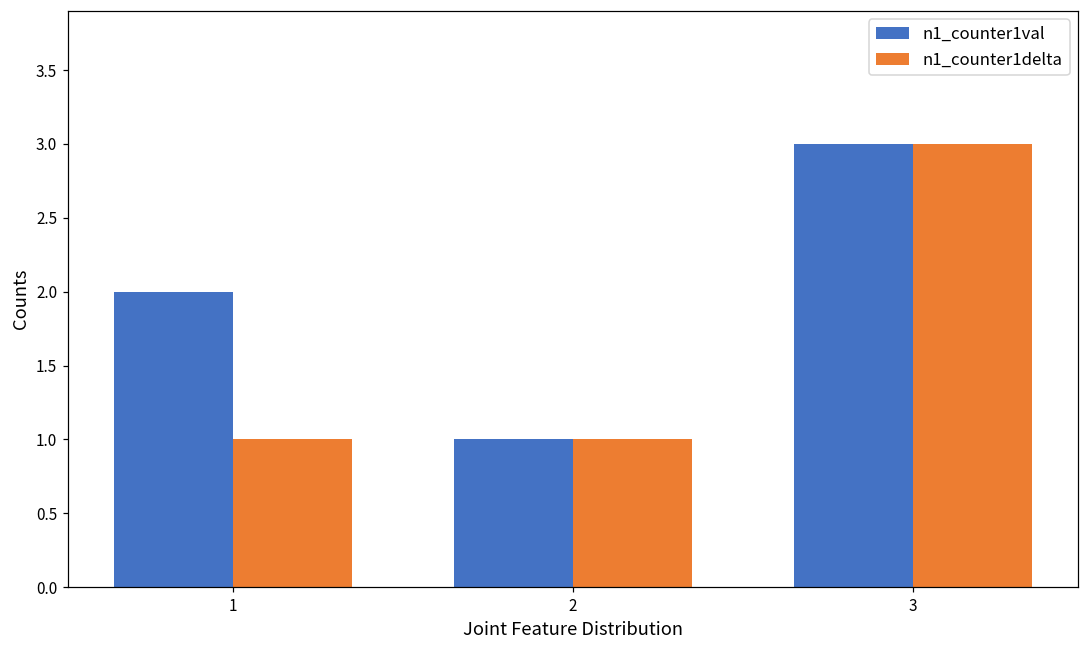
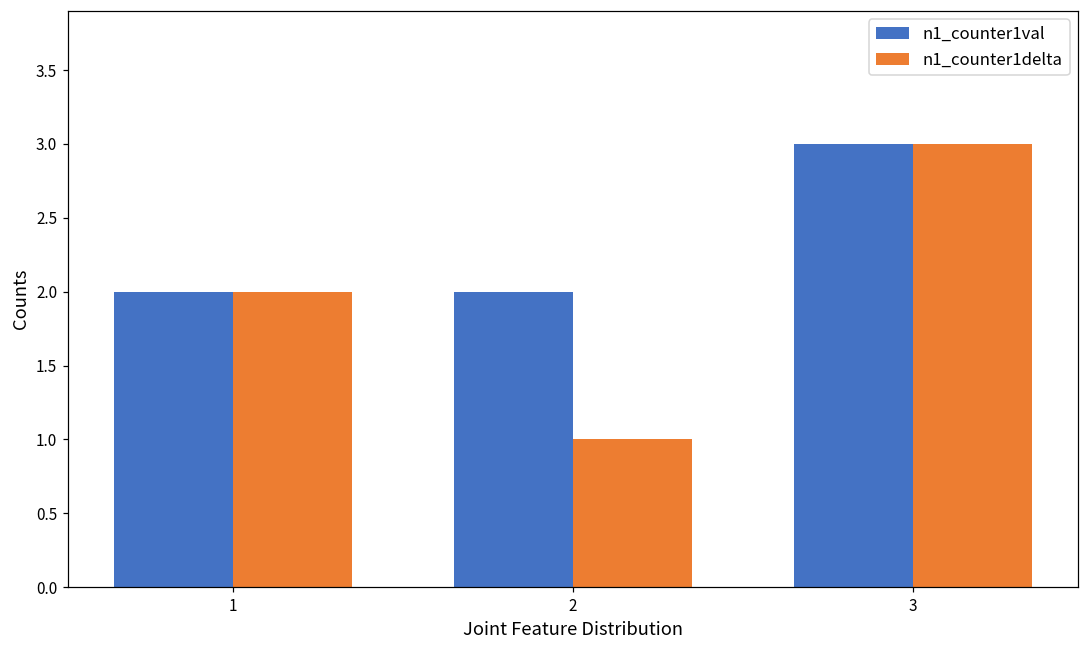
n1_counter1delta, 1: 1 -> 2
n1_counter1val, 2: 1 -> 2
